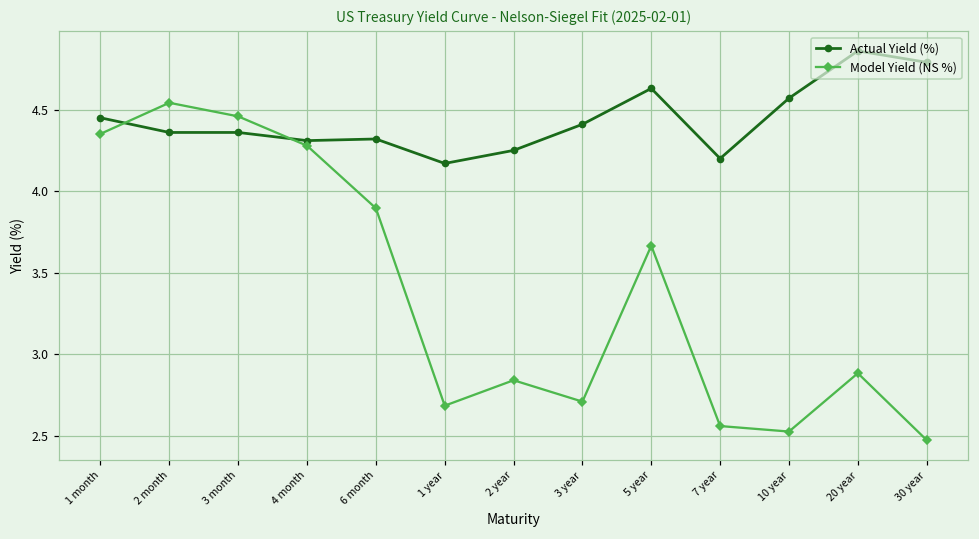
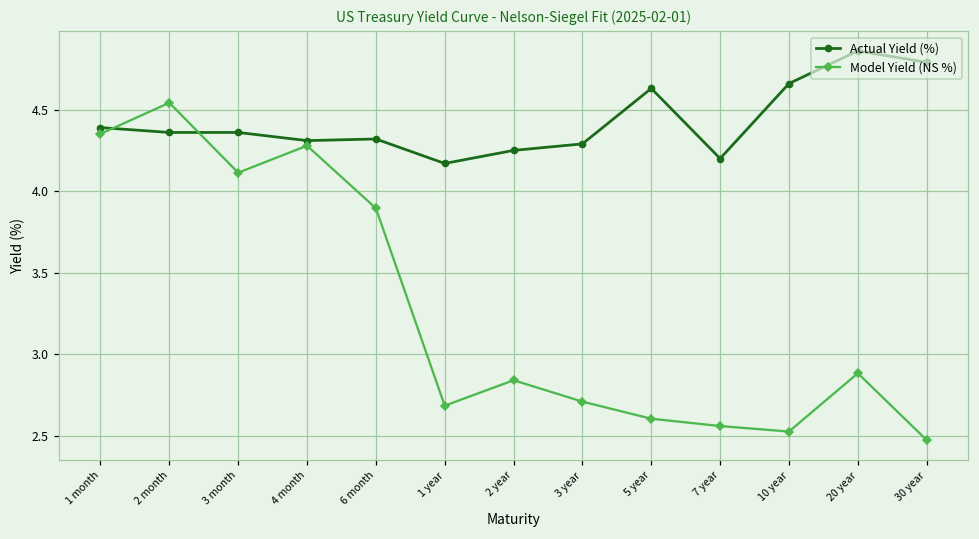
Actual Yield (%), 1 month: 4.45 -> 4.39
Model Yield (NS %), 3 month: 4.46 -> 4.11
Actual Yield (%), 3 year: 4.41 -> 4.29
Model Yield (NS %), 5 year: 3.67 -> 2.60
Actual Yield (%), 10 year: 4.57 -> 4.66
